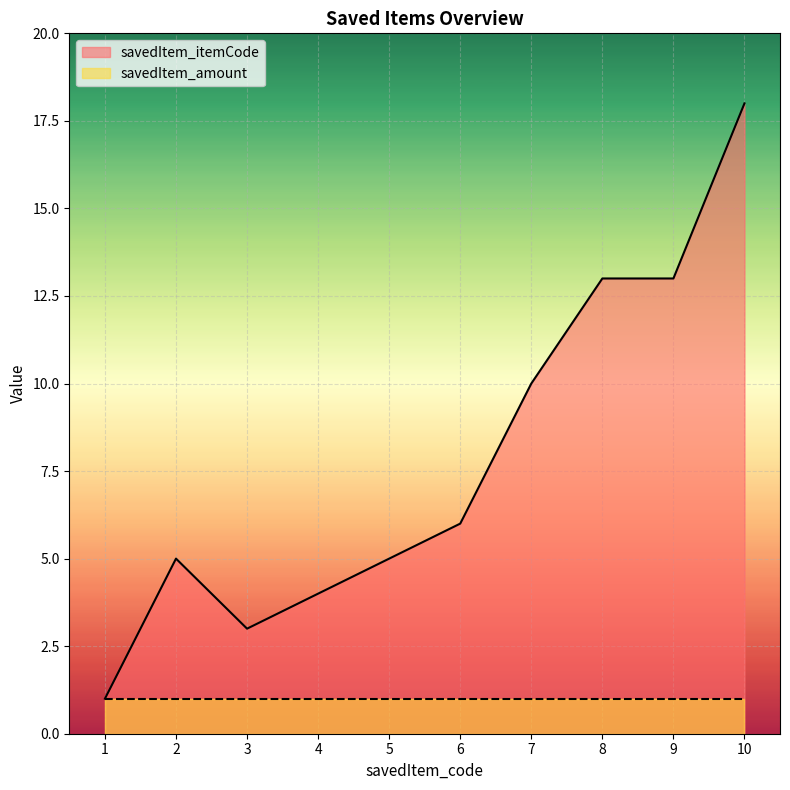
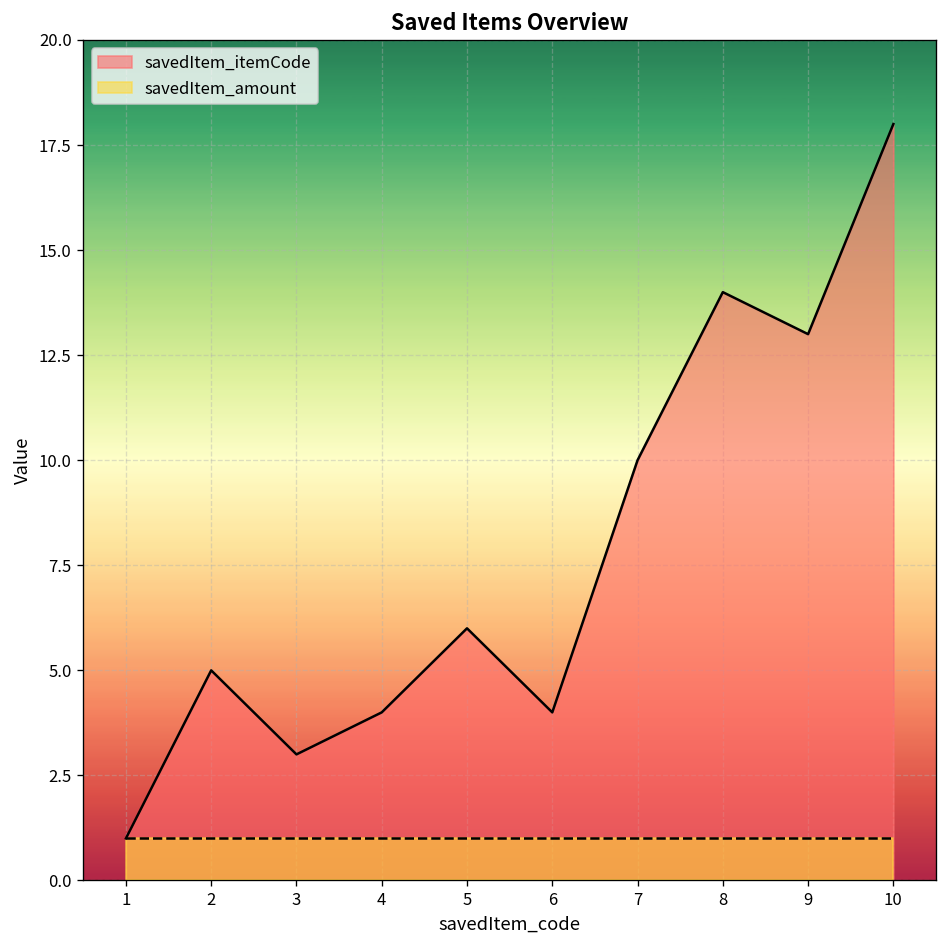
savedItem_itemCode, 5: 5 -> 6
savedItem_itemCode, 6: 6 -> 4
savedItem_itemCode, 8: 13 -> 14
